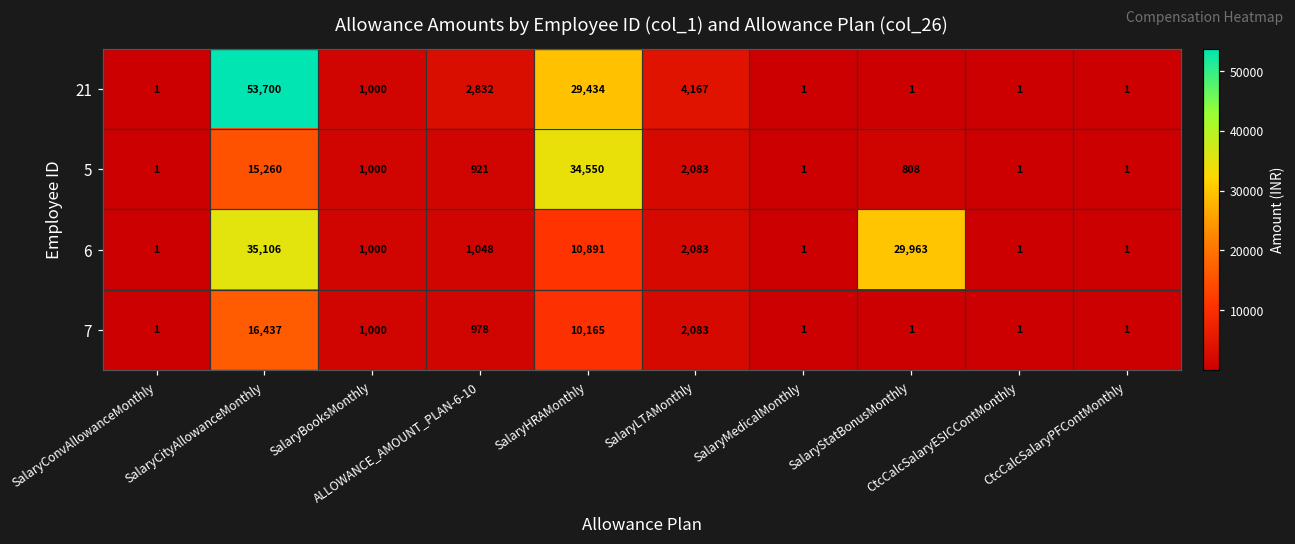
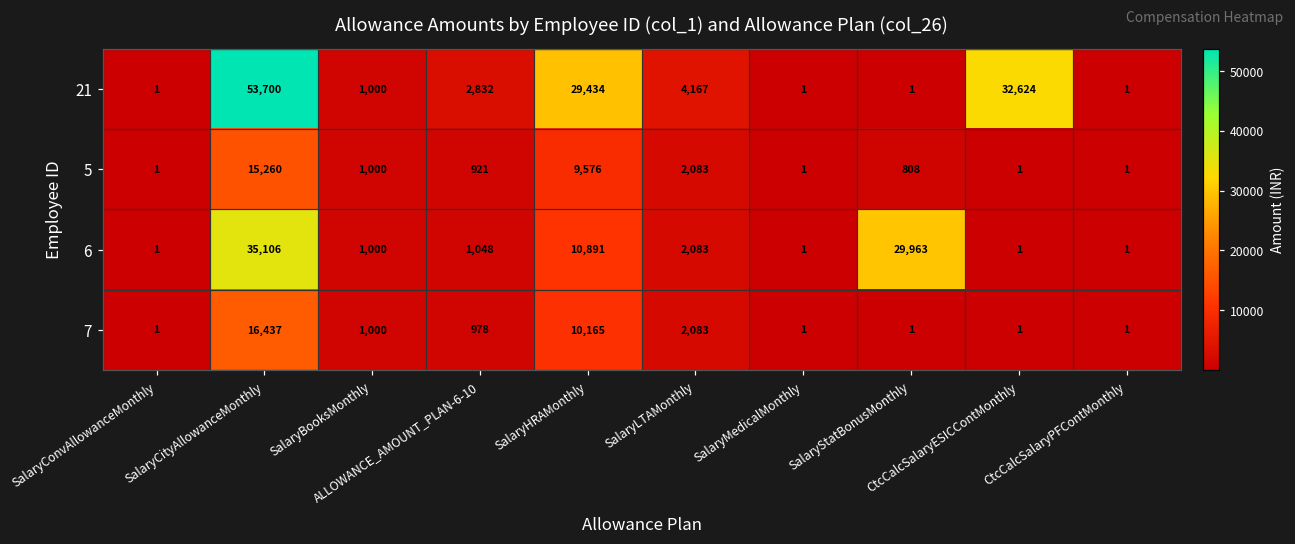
21, CtcCalcSalaryESICContMonthly: 1 -> 32,624
5, SalaryHRAMonthly: 34,550 -> 9,576
